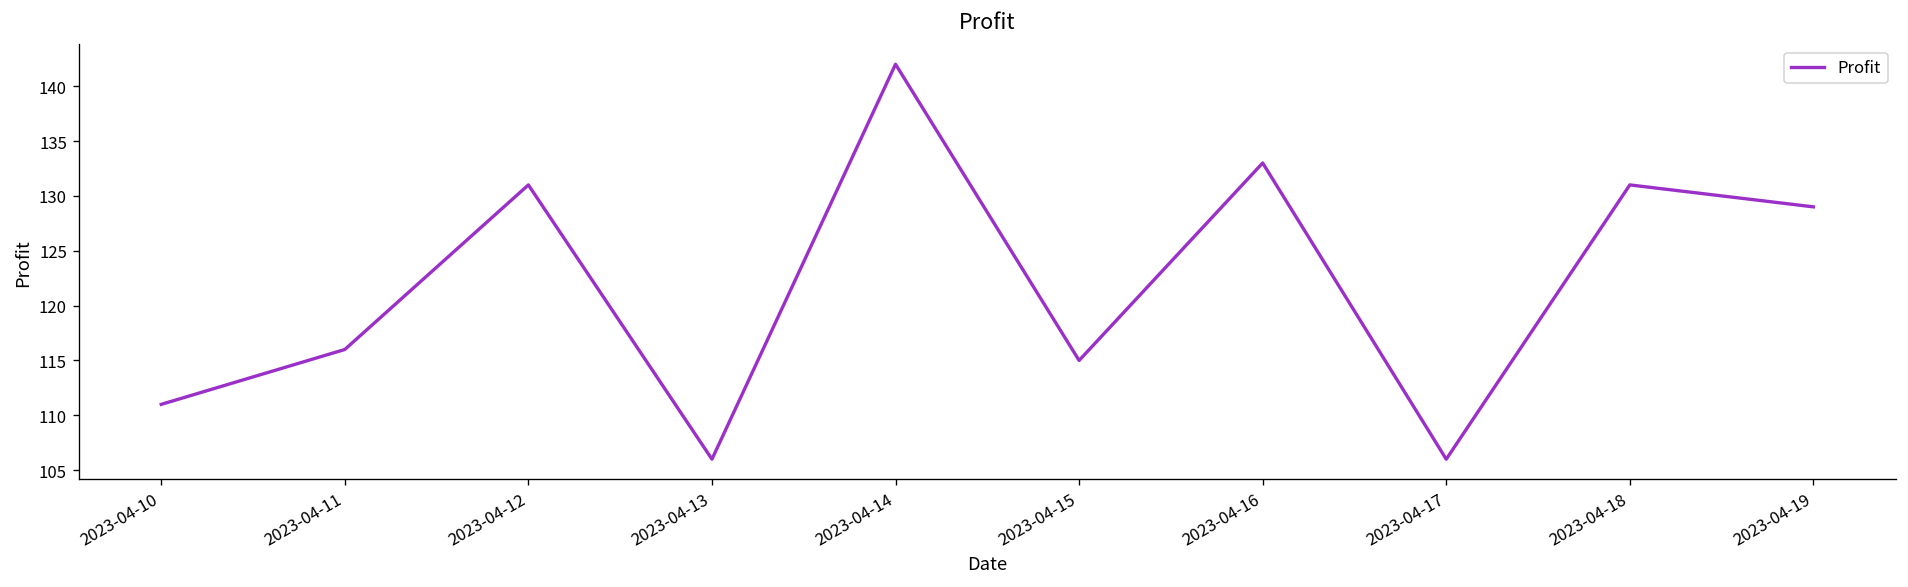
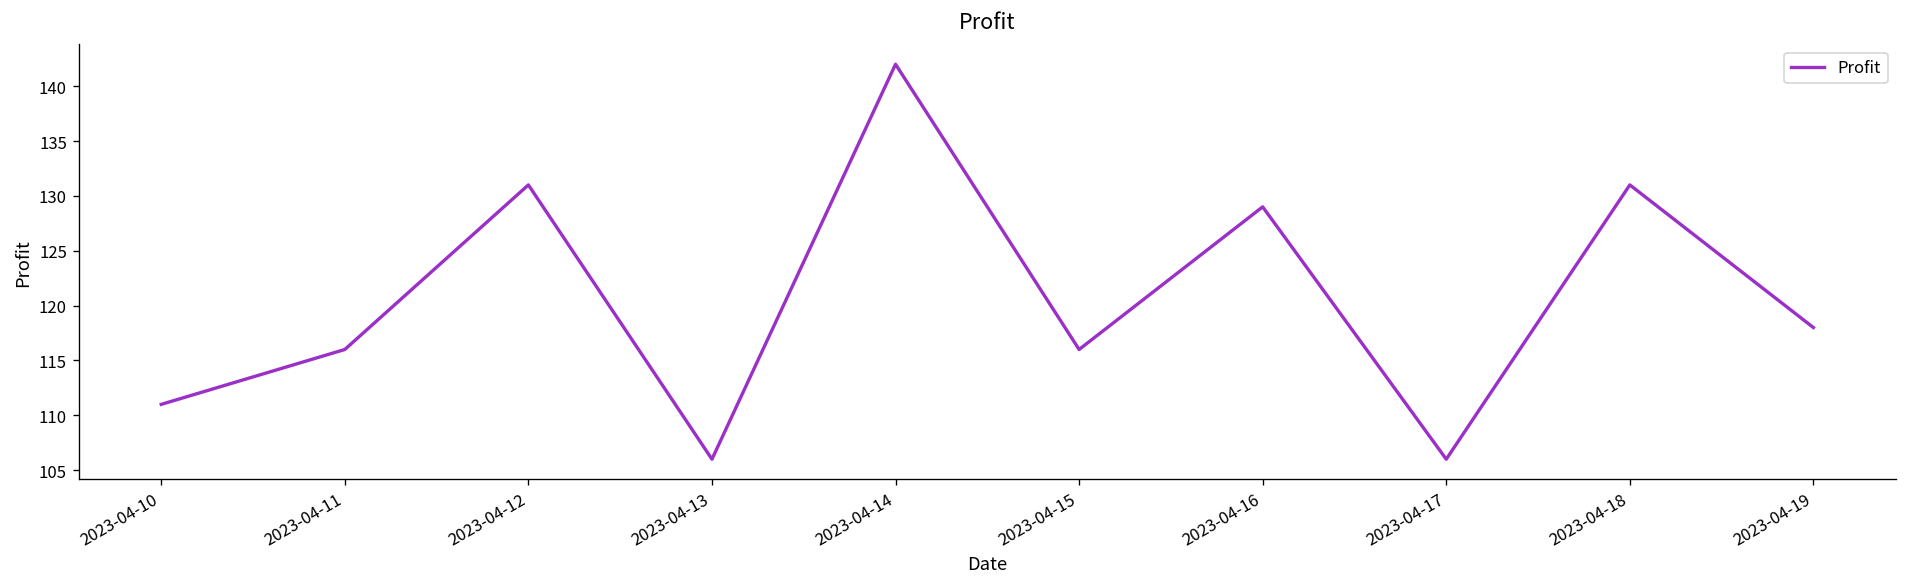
2023-04-15: 115 -> 116
2023-04-16: 133 -> 129
2023-04-19: 129 -> 118
